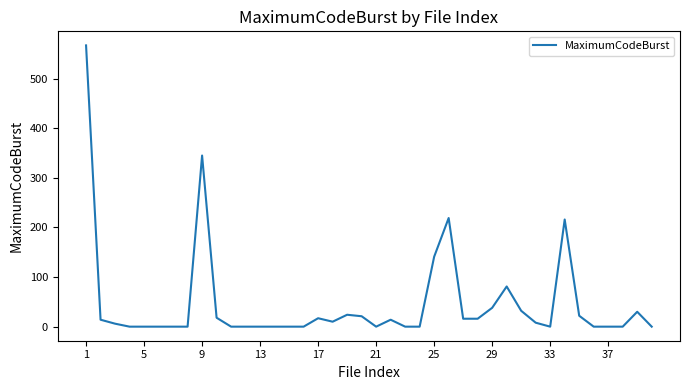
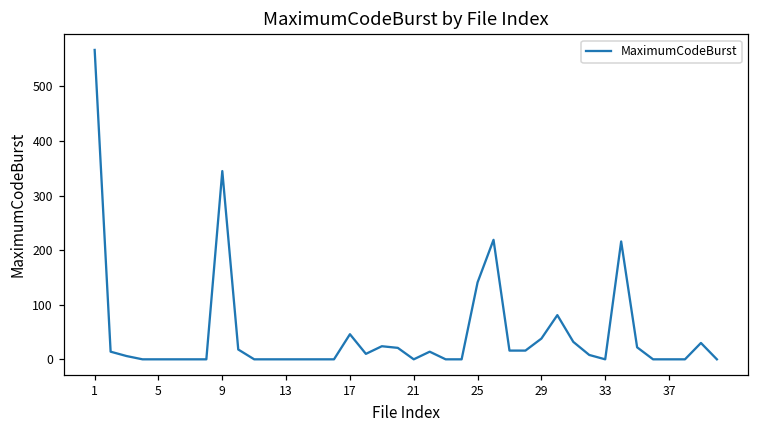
17: 20 -> 50
